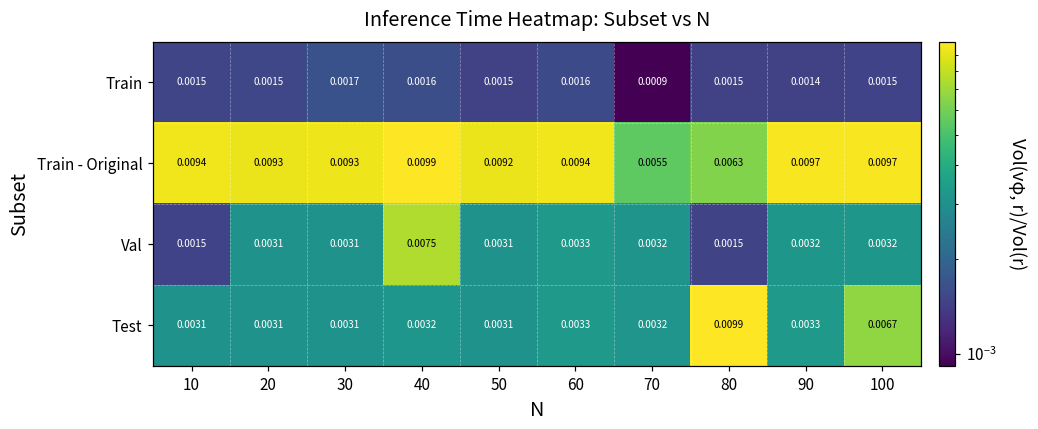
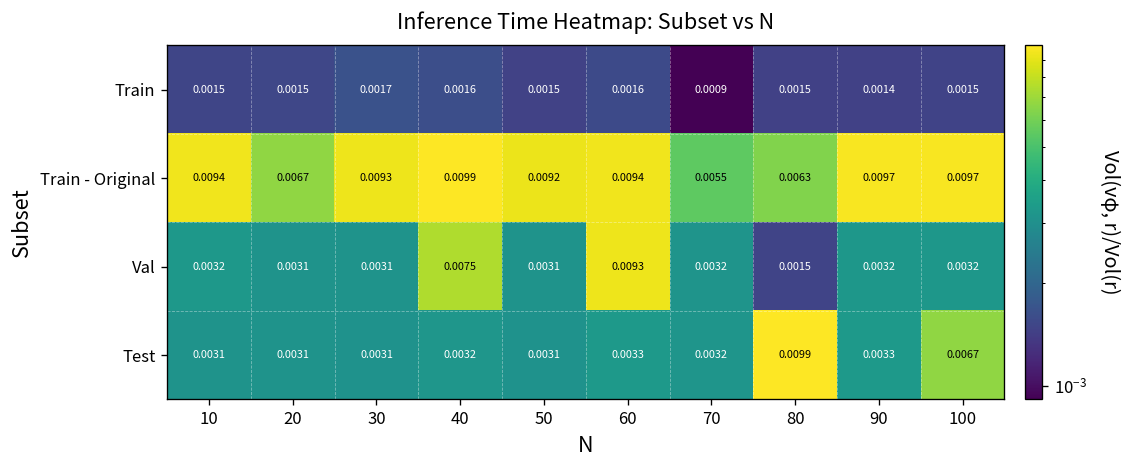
Train - Original, 20: 0.0093 -> 0.0067
Val, 10: 0.0015 -> 0.0032
Val, 60: 0.0033 -> 0.0093
